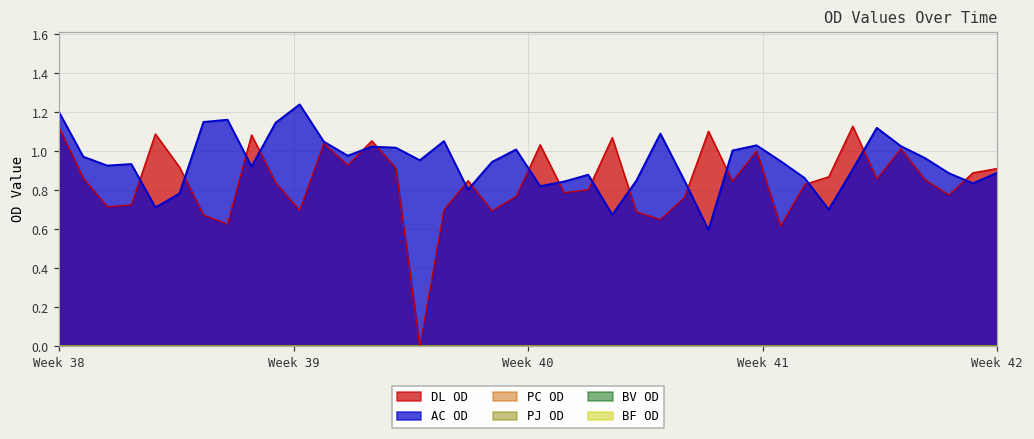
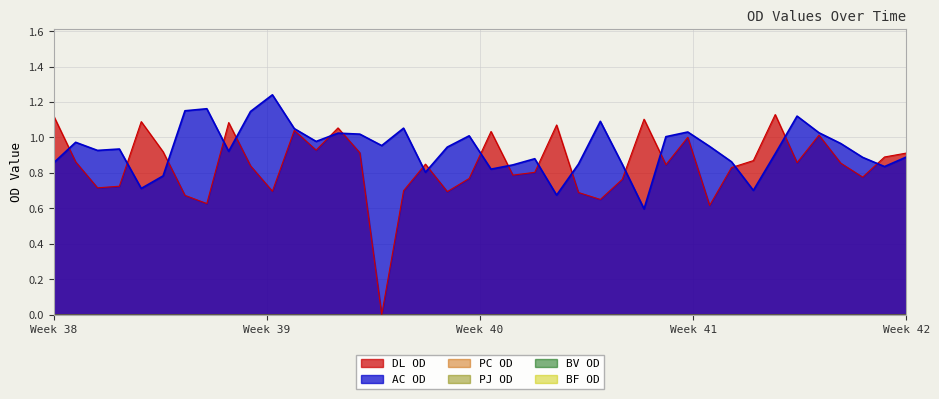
AC OD, Week 38: 1.20 -> 0.86
